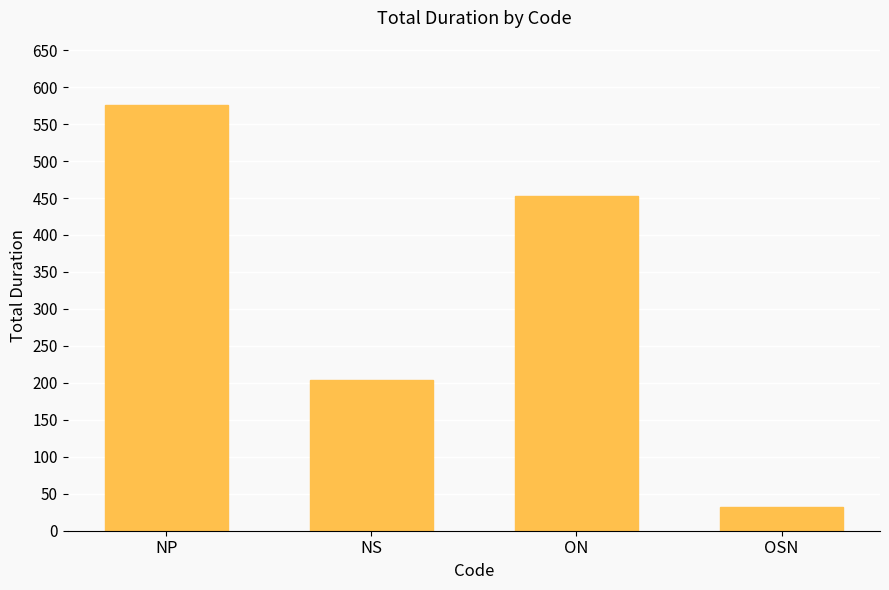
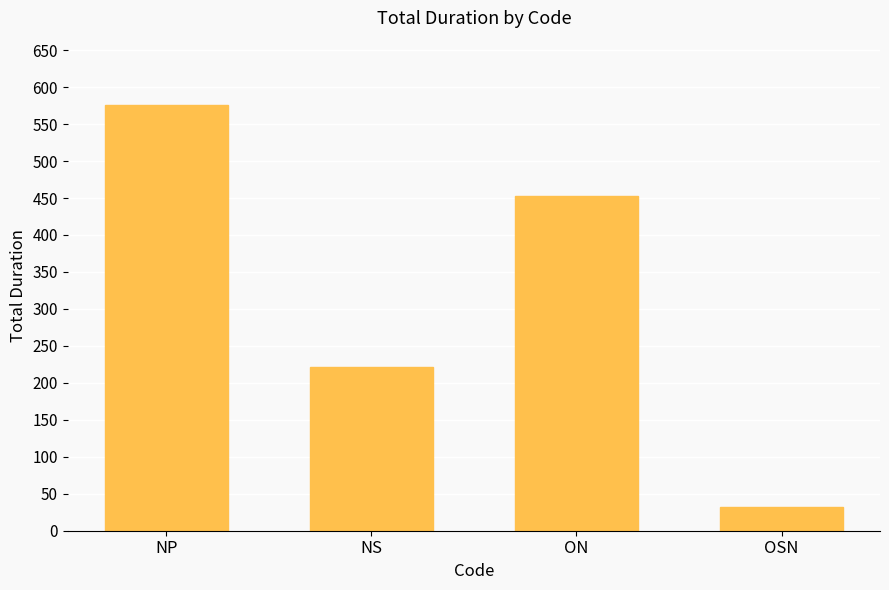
NS: 200 -> 220
